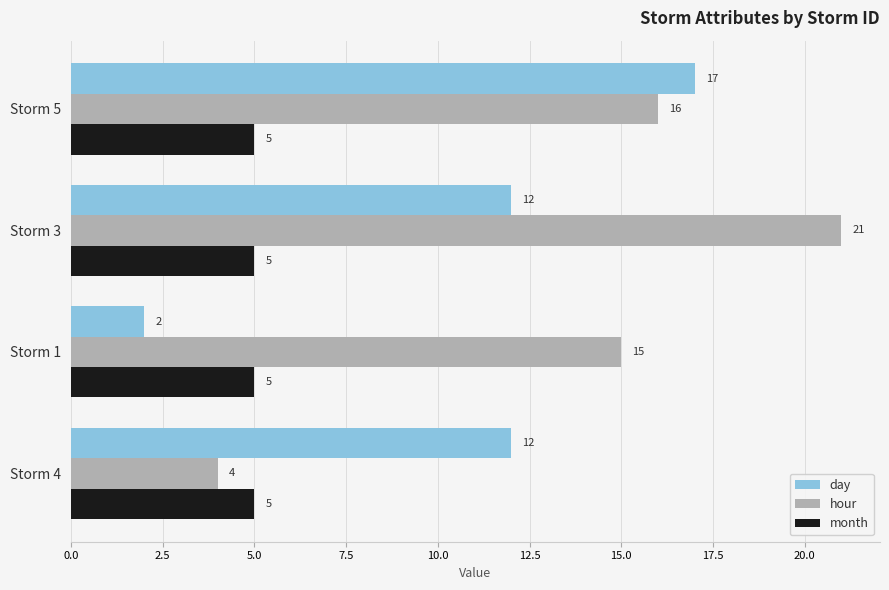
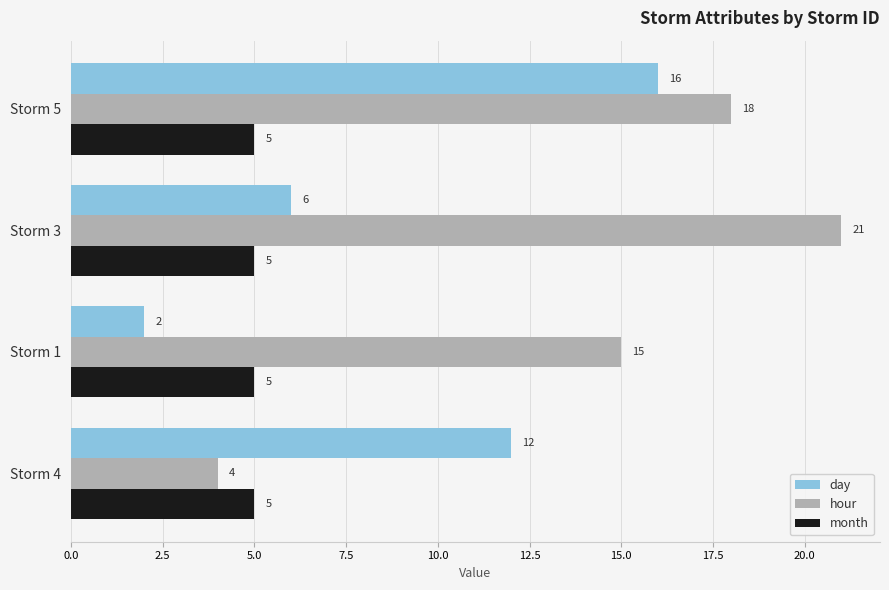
day, Storm 5: 17 -> 16
hour, Storm 5: 16 -> 18
day, Storm 3: 12 -> 6
